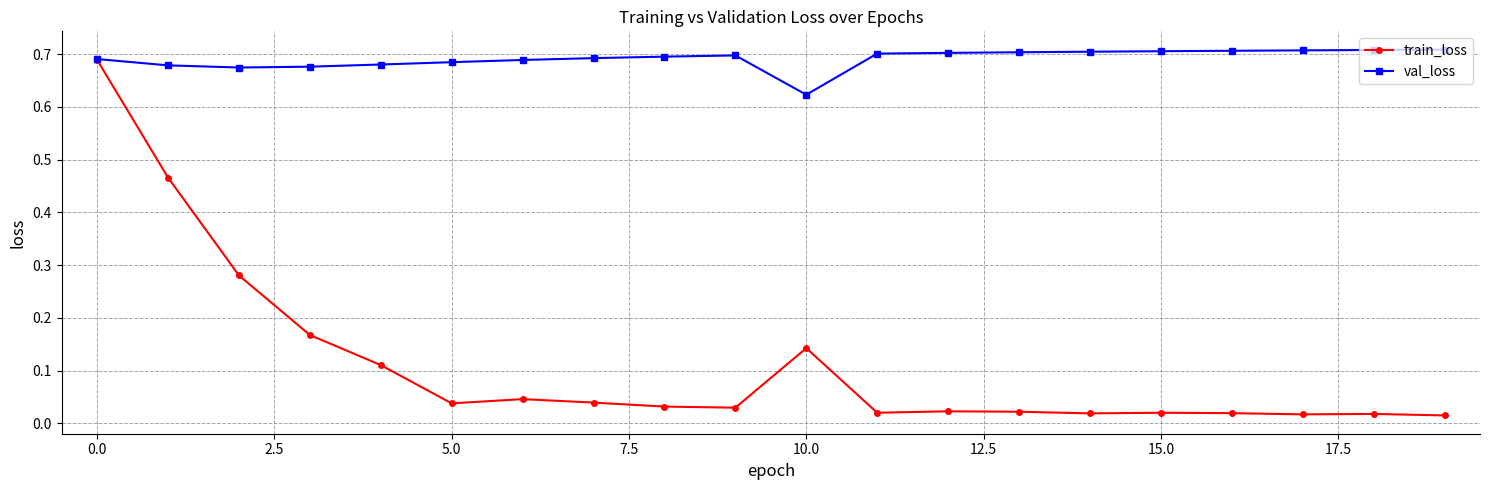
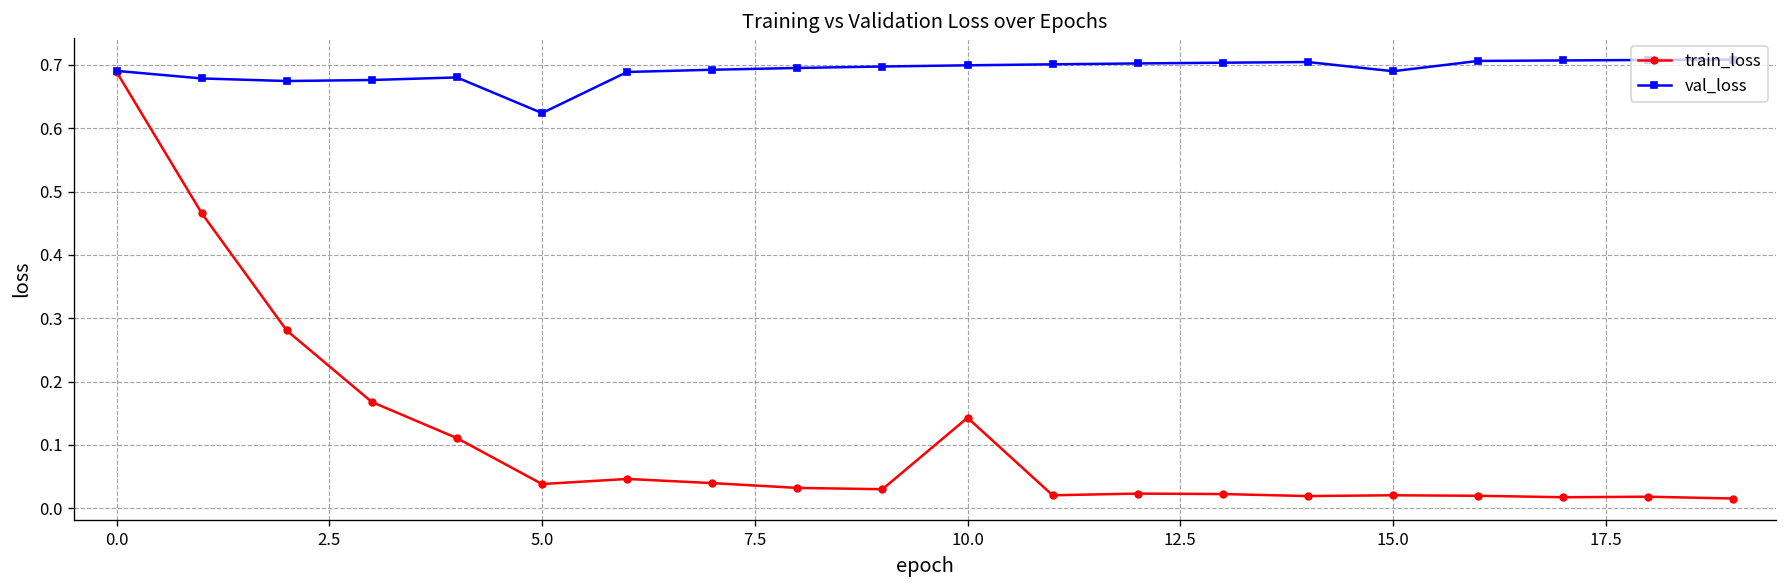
val_loss, 5.0: 0.68 -> 0.62
val_loss, 10.0: 0.62 -> 0.70
val_loss, 15.0: 0.71 -> 0.69
